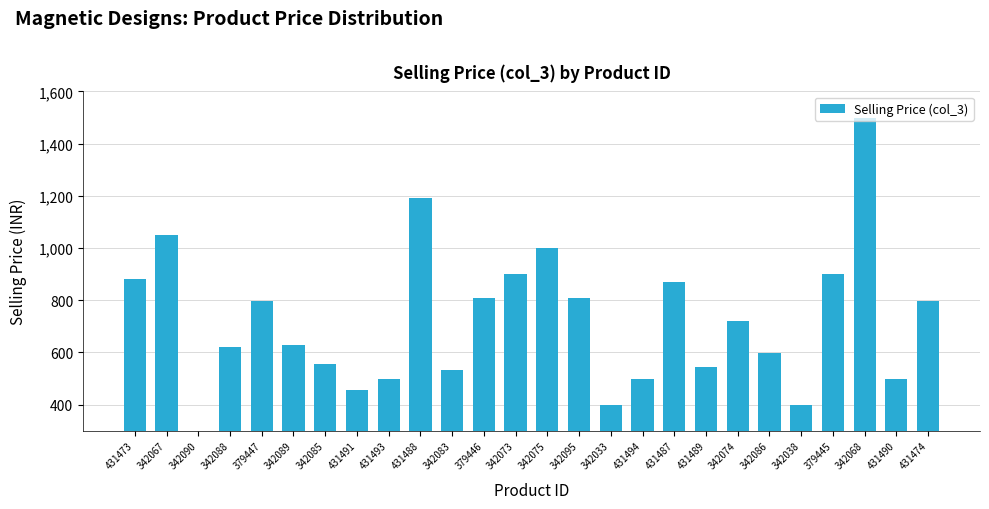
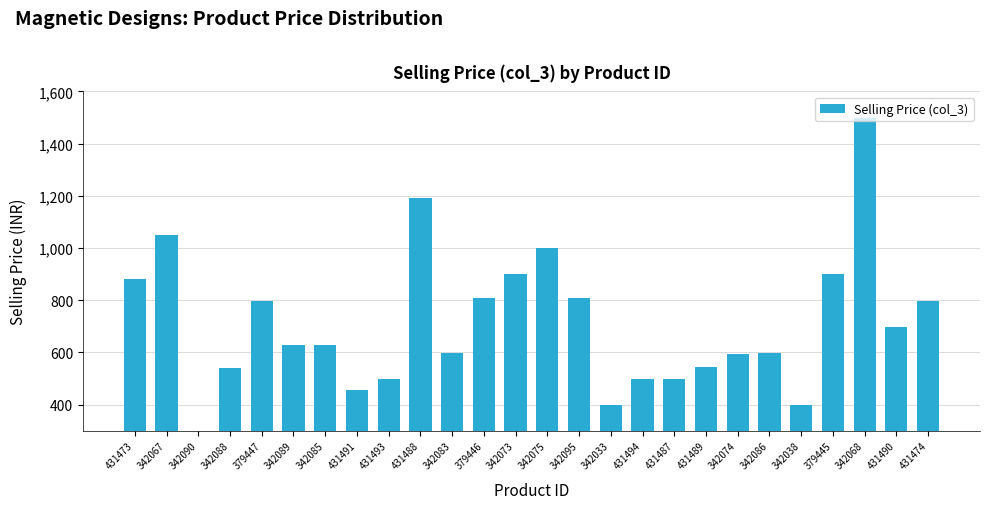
342088: 620 -> 540
342085: 560 -> 630
342083: 530 -> 600
431487: 870 -> 500
342074: 720 -> 590
431490: 500 -> 700
